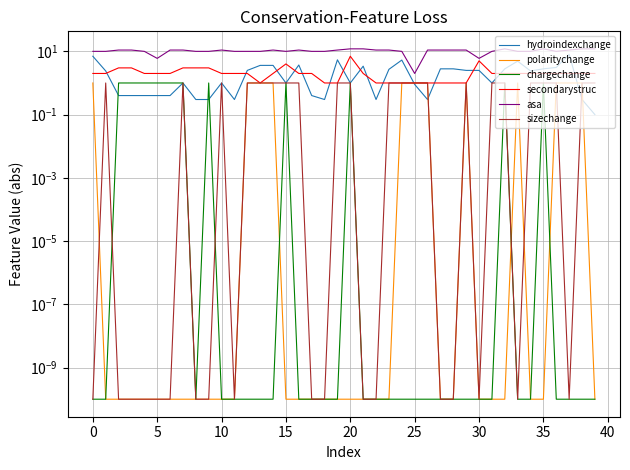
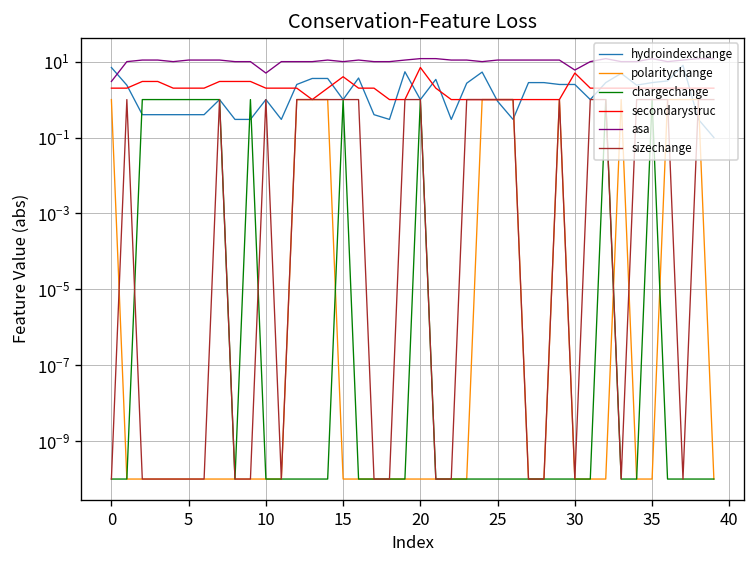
asa, 0: 10 -> 3
asa, 5: 6 -> 11
asa, 10: 11 -> 5
asa, 25: 2 -> 11
